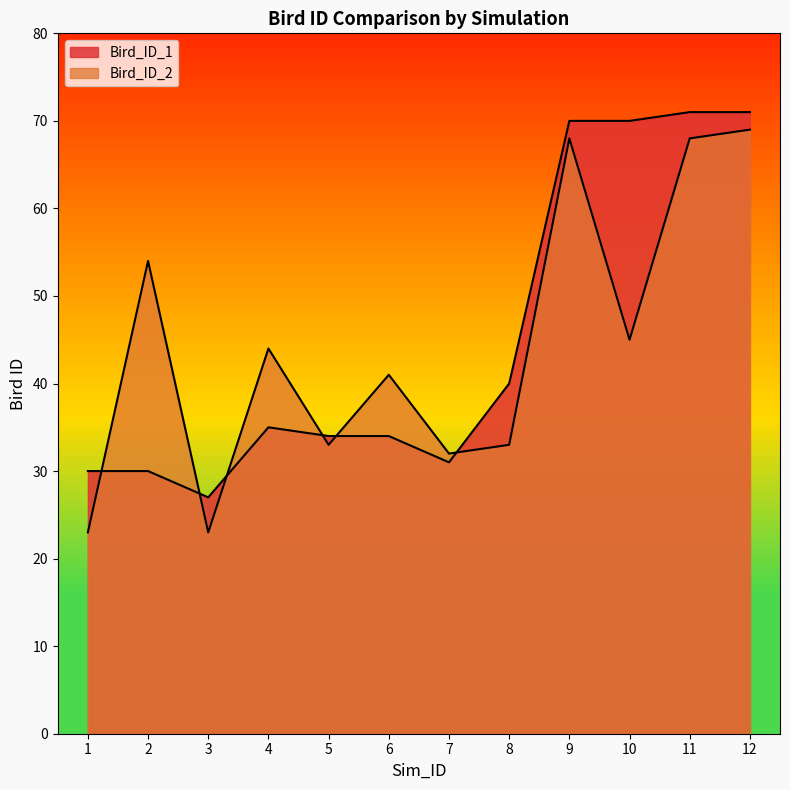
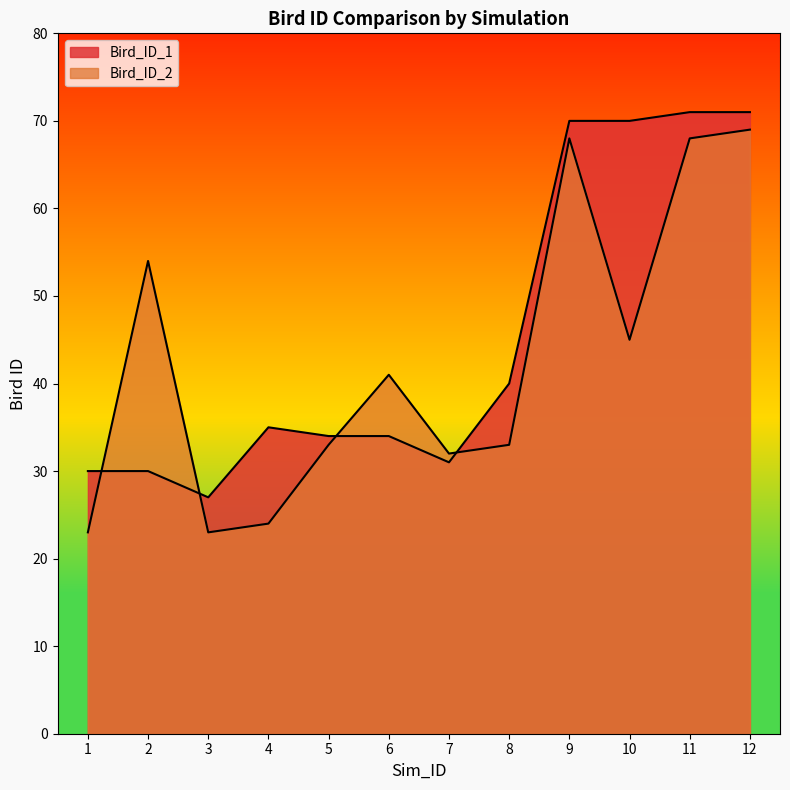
Bird_ID_2, 4: 44 -> 24
